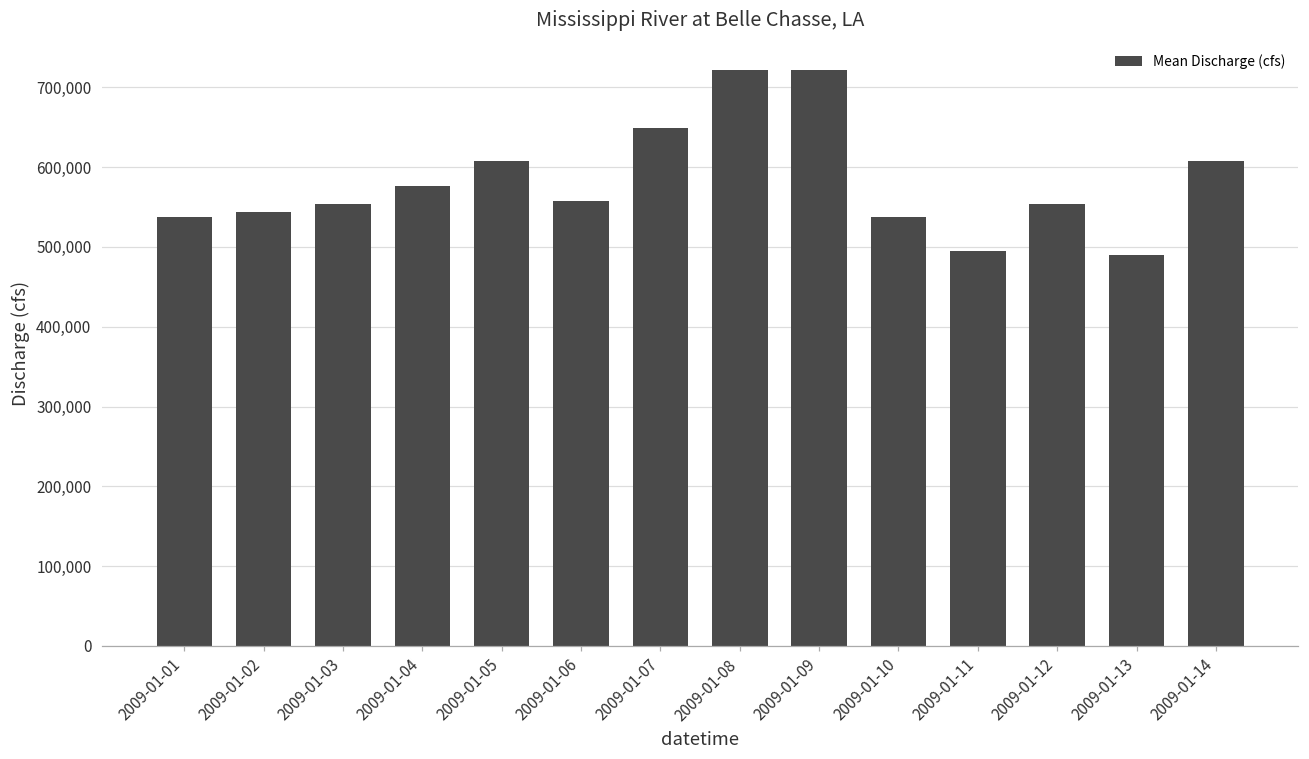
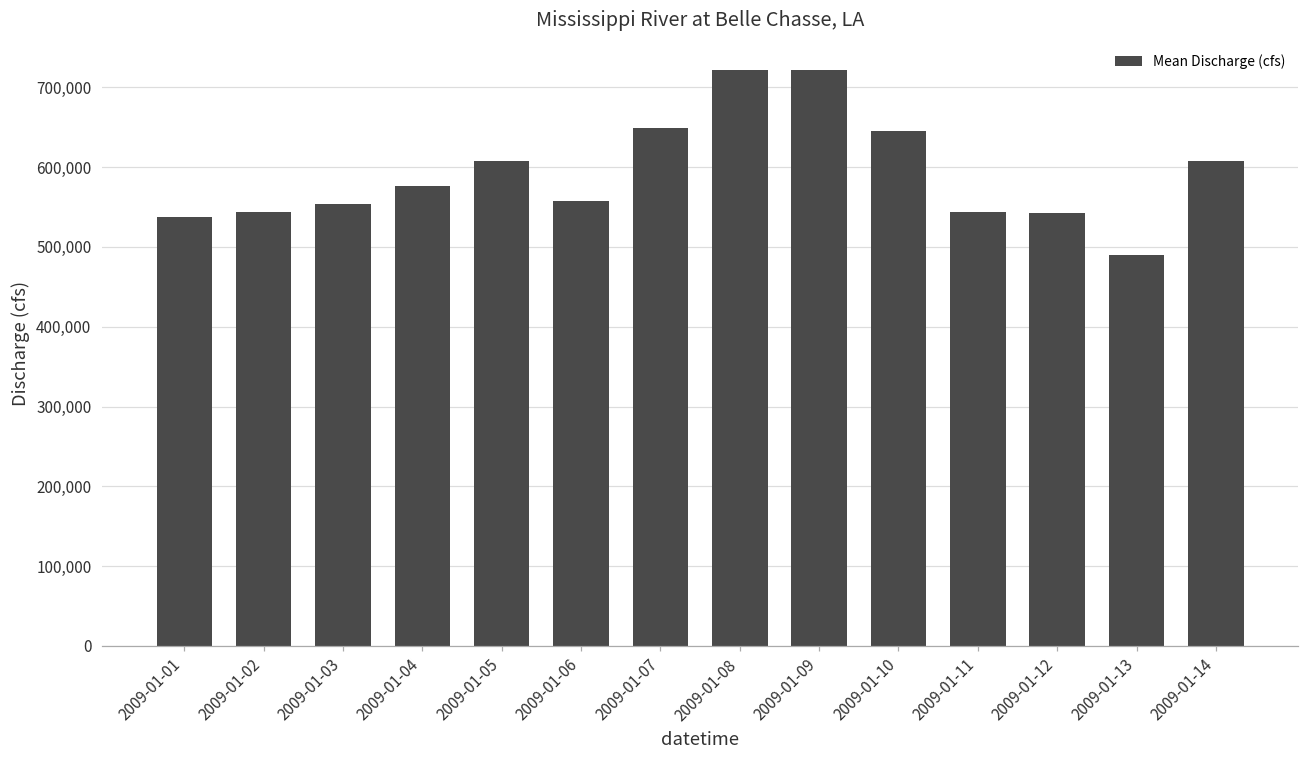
2009-01-10: 540,000 -> 650,000
2009-01-11: 500,000 -> 540,000
2009-01-12: 550,000 -> 540,000
